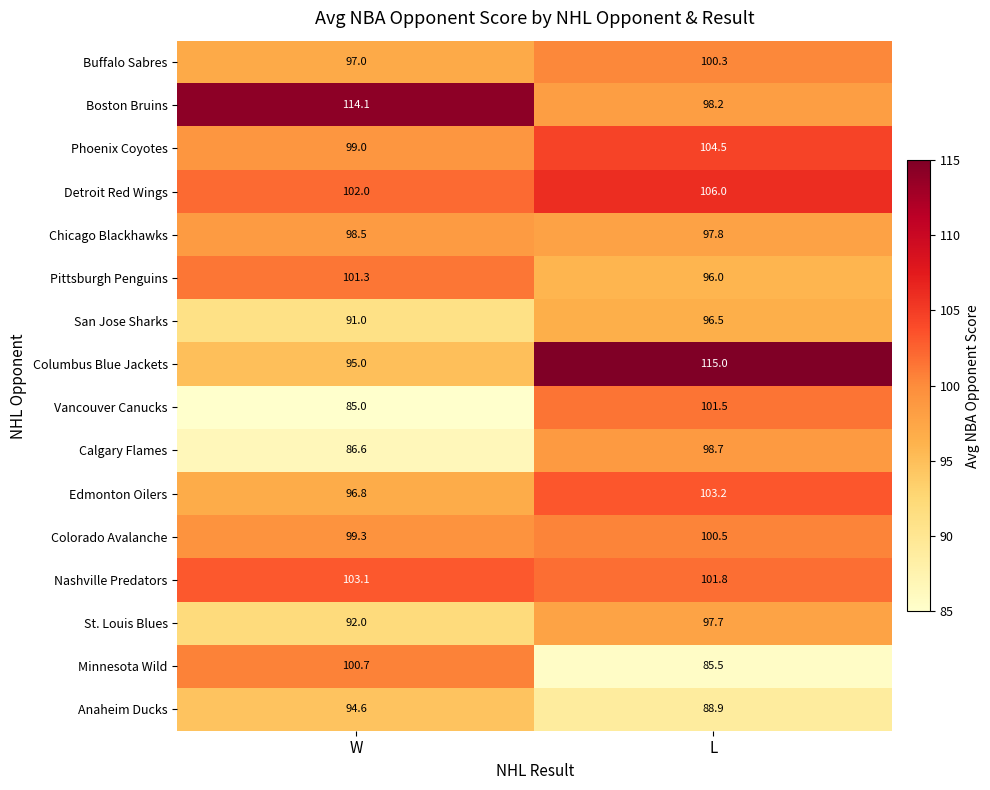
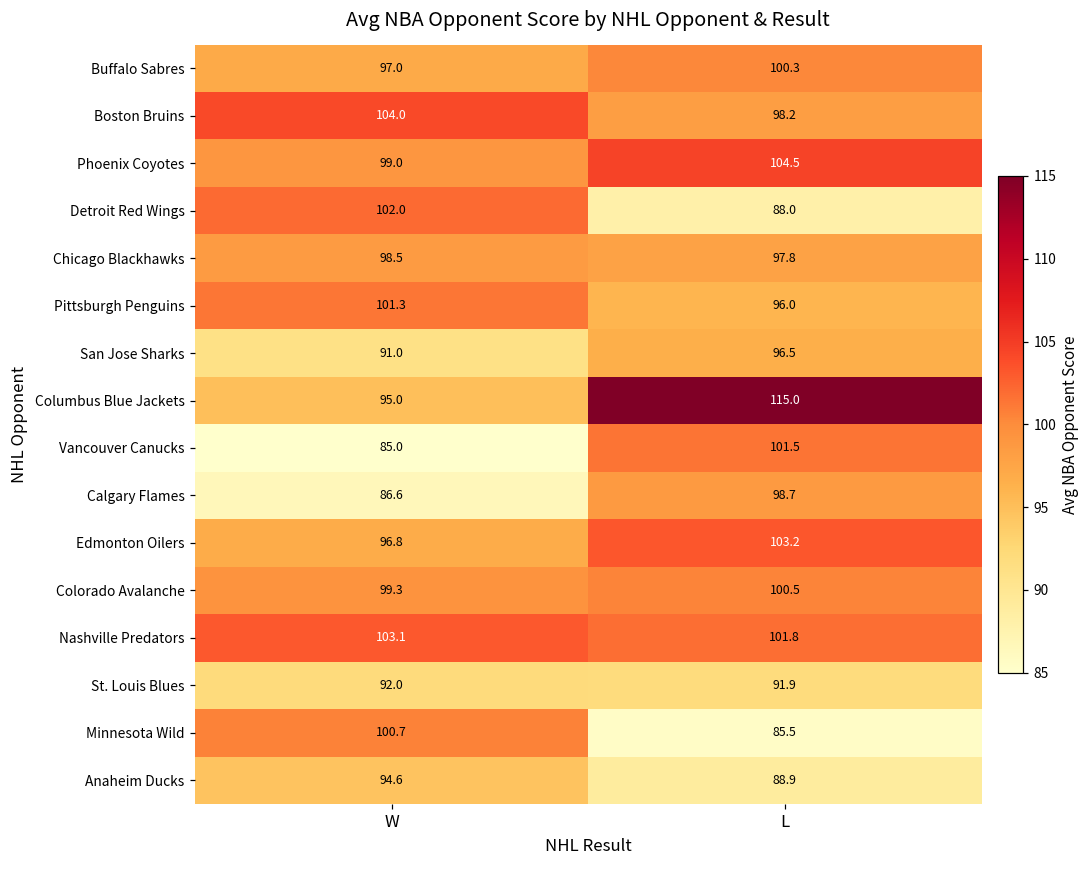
Boston Bruins, W: 114.1 -> 104.0
Detroit Red Wings, L: 106.0 -> 88.0
St. Louis Blues, L: 97.7 -> 91.9
